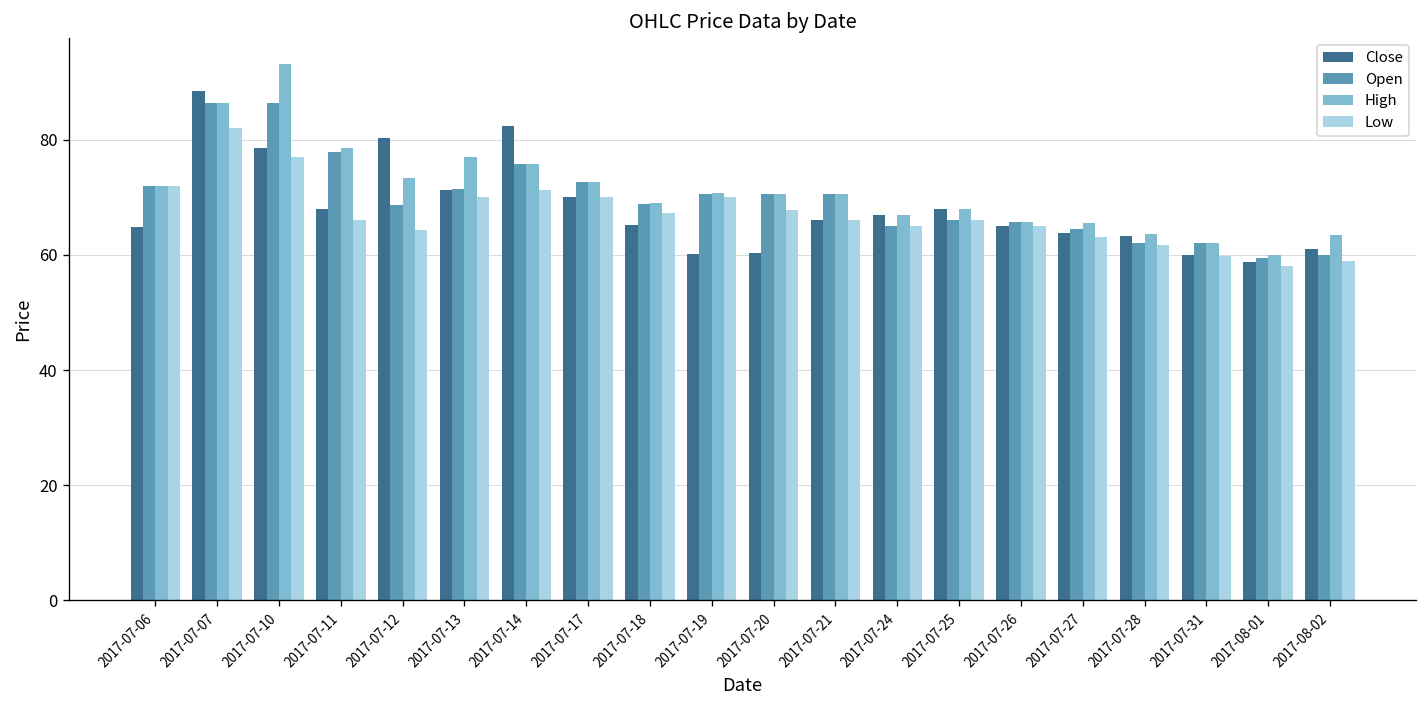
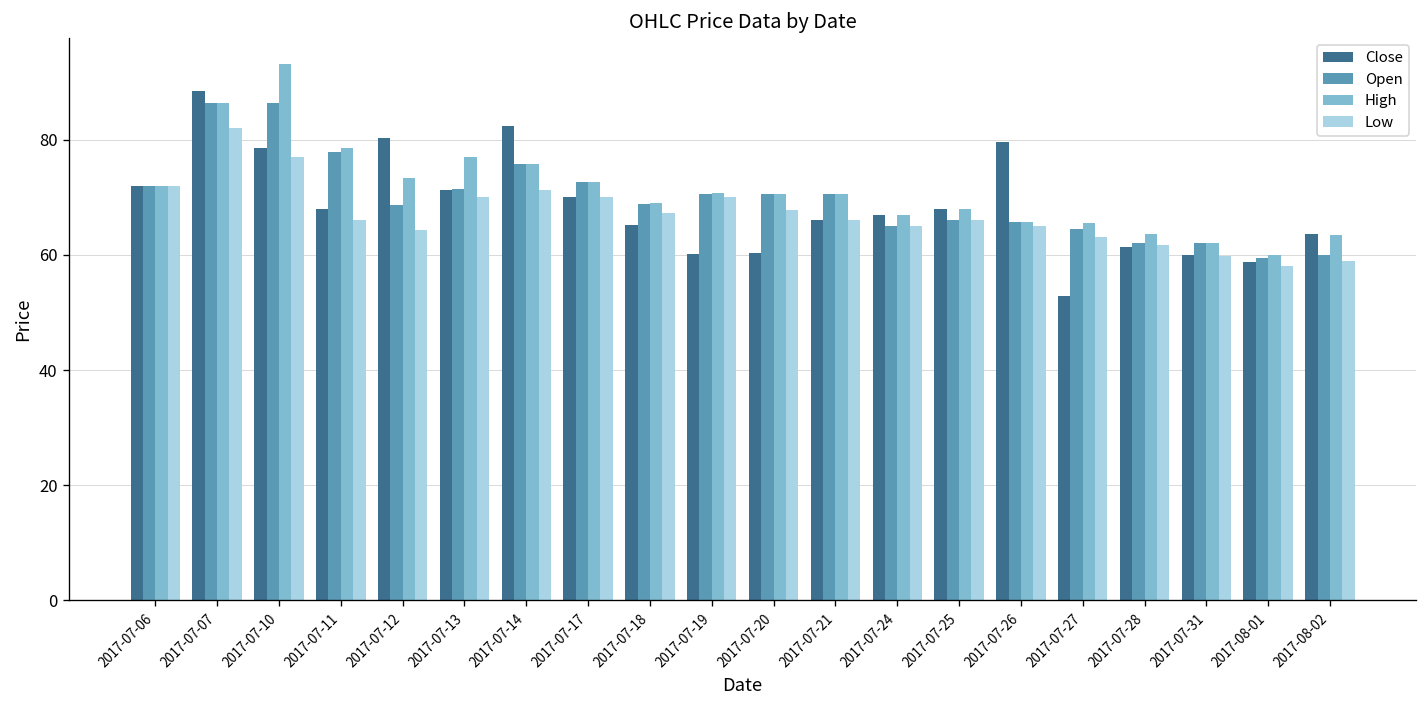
Close, 2017-07-06: 65 -> 72
Close, 2017-07-26: 65 -> 80
Close, 2017-07-27: 64 -> 53
Close, 2017-07-28: 63 -> 61
Close, 2017-08-02: 61 -> 64
